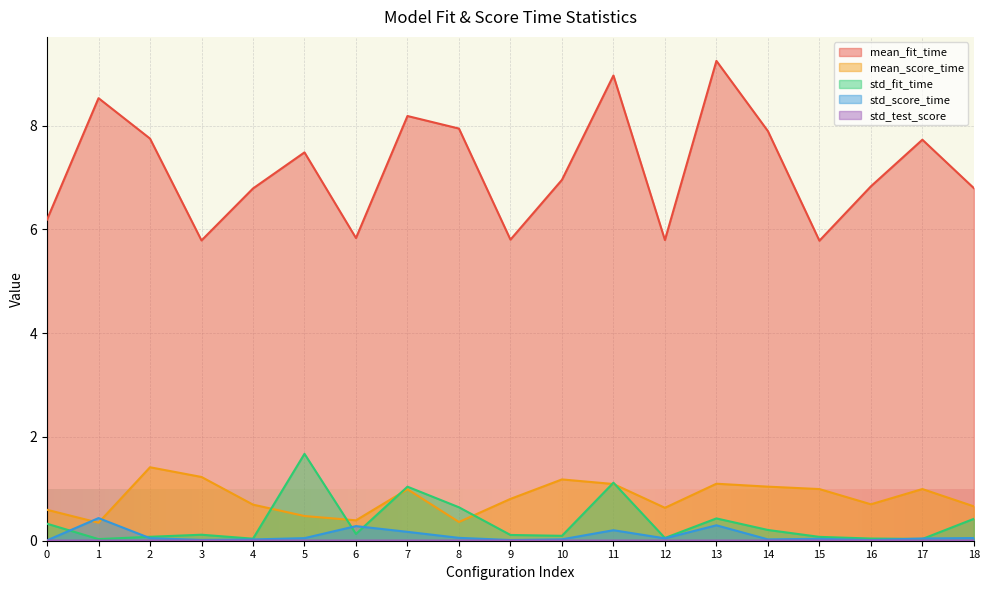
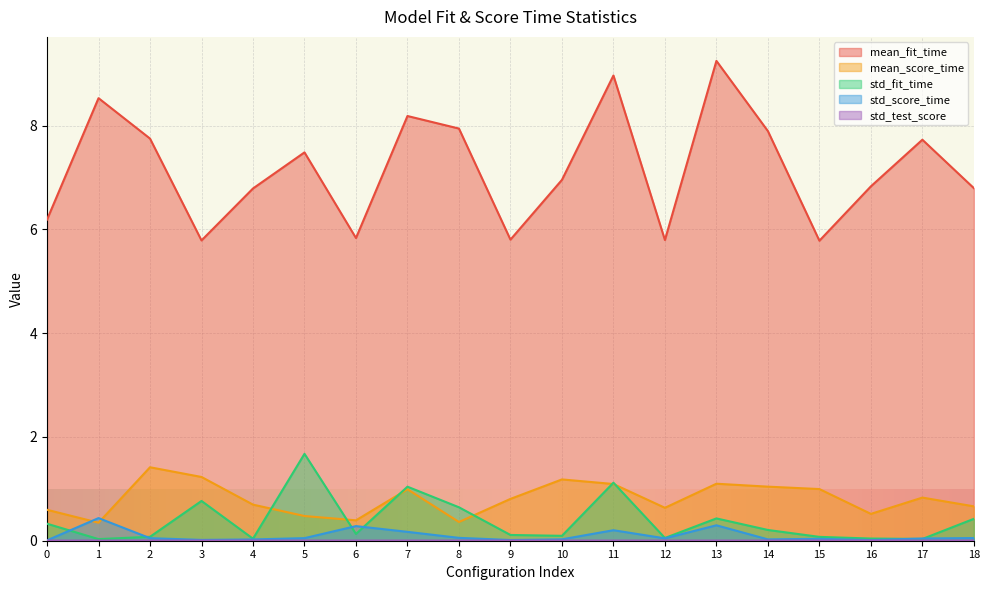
std_fit_time, 3: 0.1 -> 0.8
mean_score_time, 16: 0.7 -> 0.5
mean_score_time, 17: 1.0 -> 0.8
